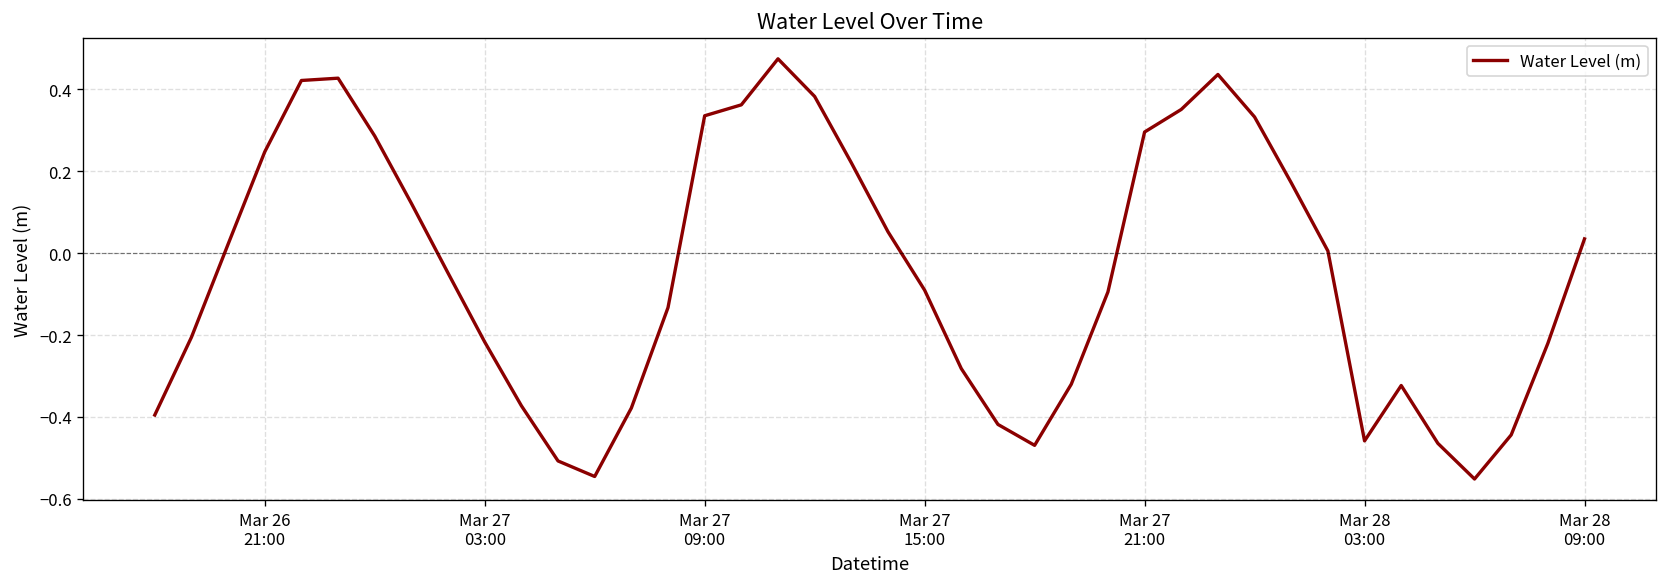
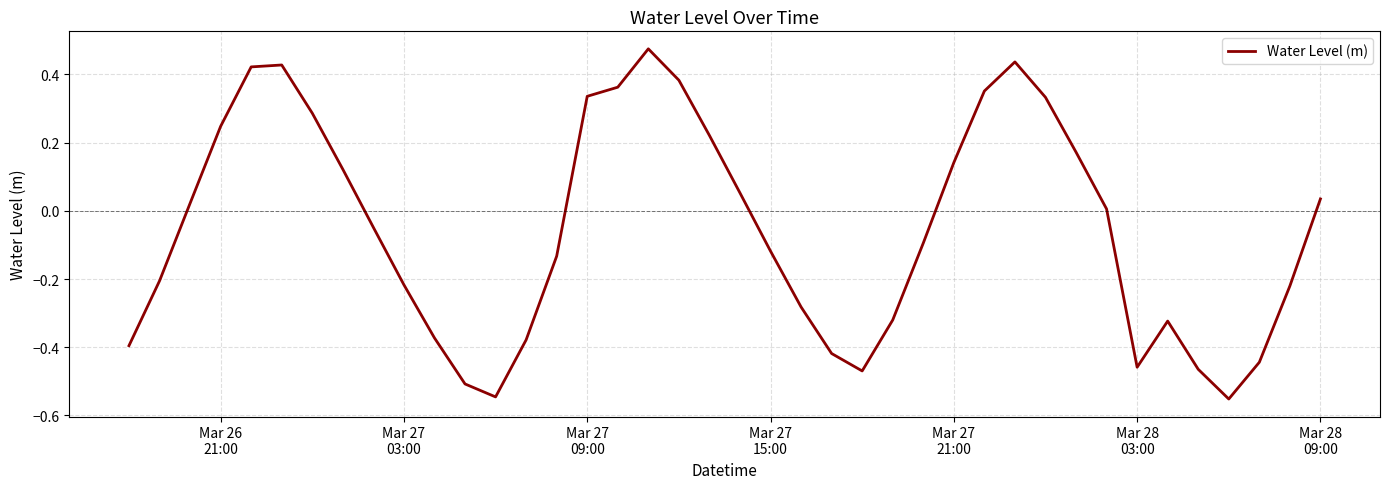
Mar 27 15:00: -0.09 -> -0.12
Mar 27 21:00: 0.30 -> 0.14
